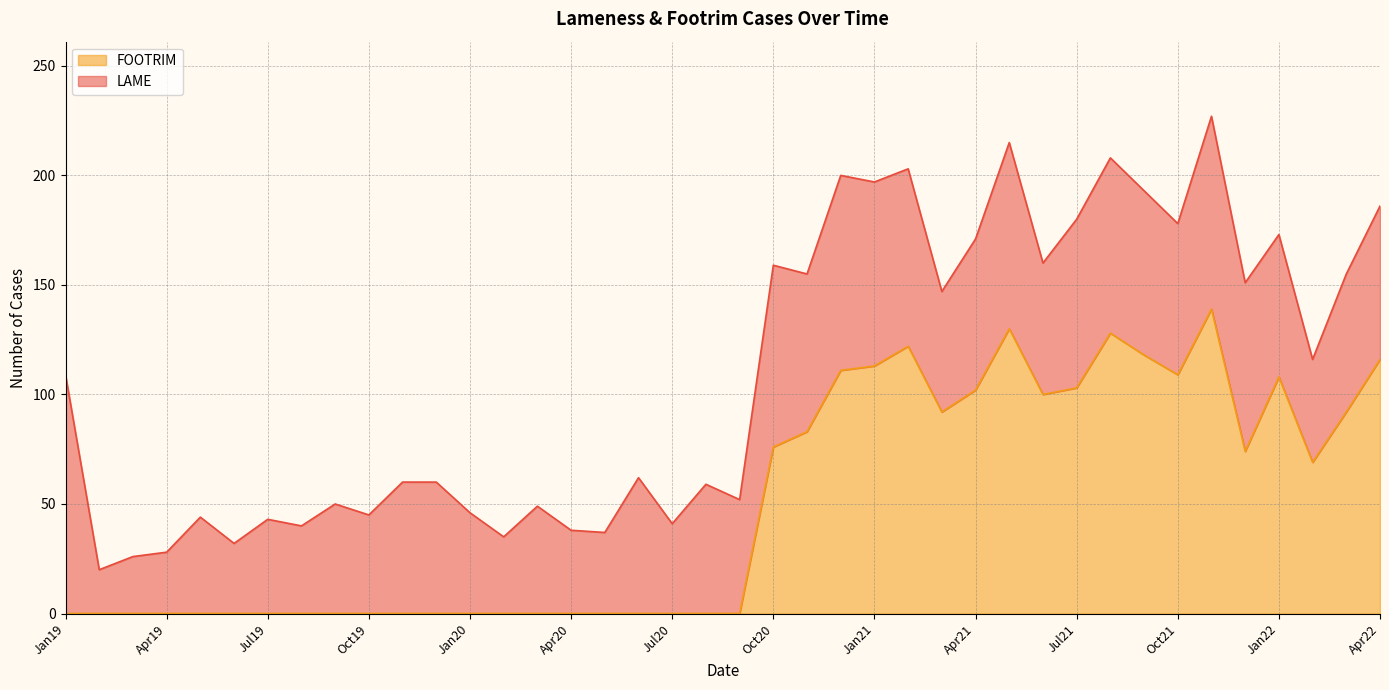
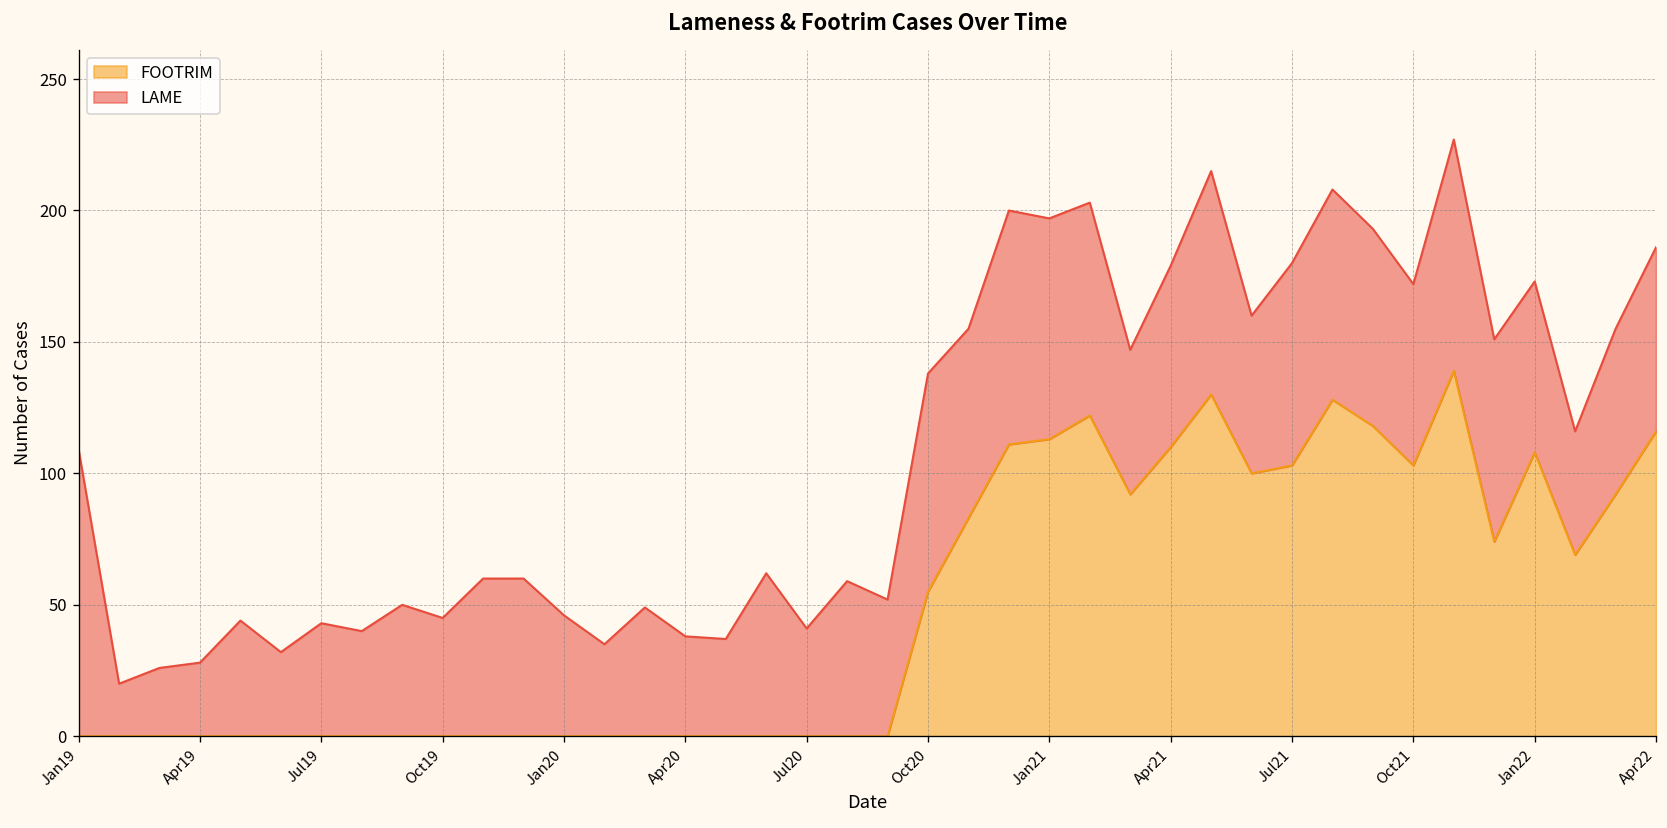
FOOTRIM, Oct20: 76 -> 55
FOOTRIM, Apr21: 102 -> 110
FOOTRIM, Oct21: 109 -> 103
